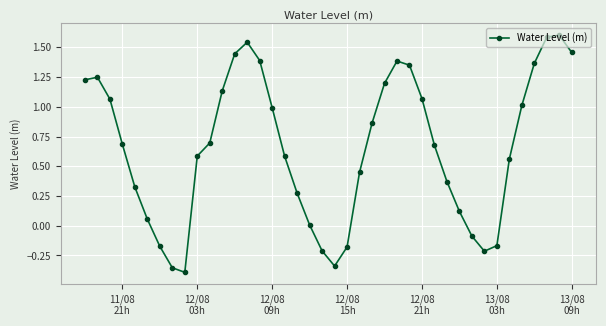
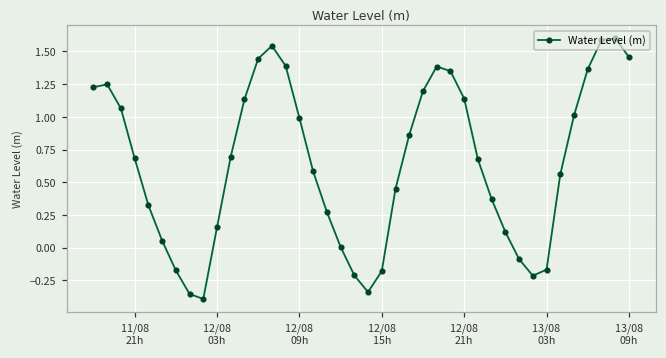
12/08 03h: 0.59 -> 0.16
12/08 21h: 1.07 -> 1.14
